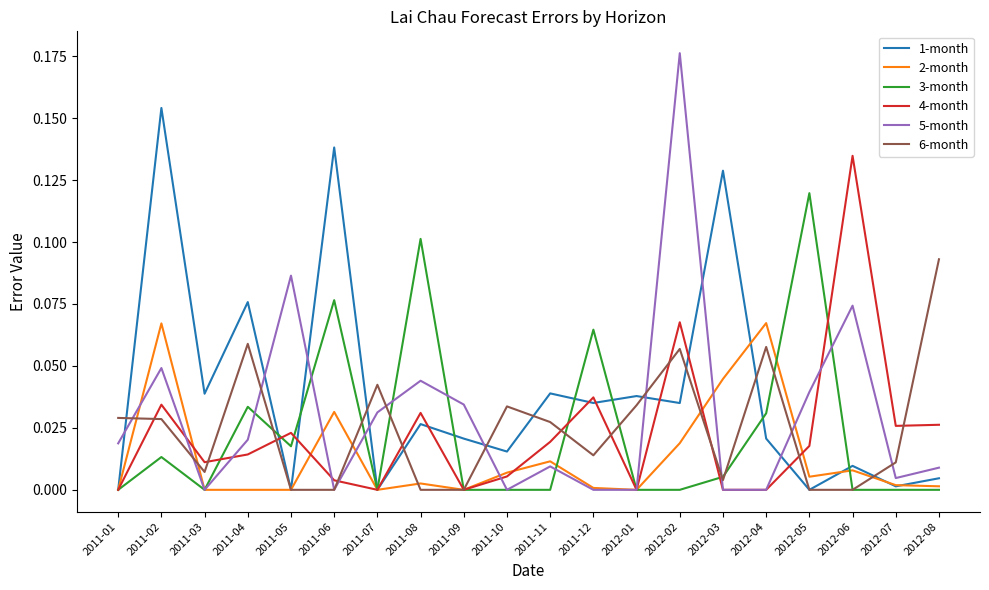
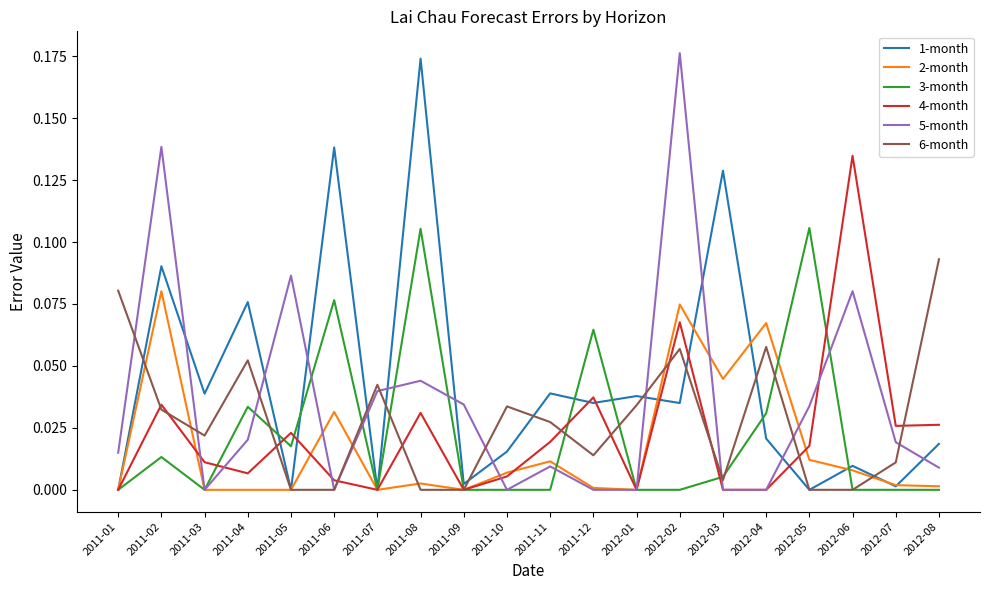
5-month, 2011-01: 0.019 -> 0.015
6-month, 2011-01: 0.029 -> 0.080
1-month, 2011-02: 0.154 -> 0.090
2-month, 2011-02: 0.067 -> 0.080
5-month, 2011-02: 0.049 -> 0.138
6-month, 2011-02: 0.029 -> 0.032
6-month, 2011-03: 0.007 -> 0.022
4-month, 2011-04: 0.014 -> 0.007
6-month, 2011-04: 0.059 -> 0.052
5-month, 2011-07: 0.031 -> 0.040
1-month, 2011-08: 0.027 -> 0.174
3-month, 2011-08: 0.101 -> 0.105
1-month, 2011-09: 0.021 -> 0.002
2-month, 2012-02: 0.019 -> 0.075
2-month, 2012-05: 0.005 -> 0.012
3-month, 2012-05: 0.120 -> 0.106
5-month, 2012-05: 0.039 -> 0.034
5-month, 2012-06: 0.074 -> 0.080
5-month, 2012-07: 0.005 -> 0.019
1-month, 2012-08: 0.005 -> 0.019
